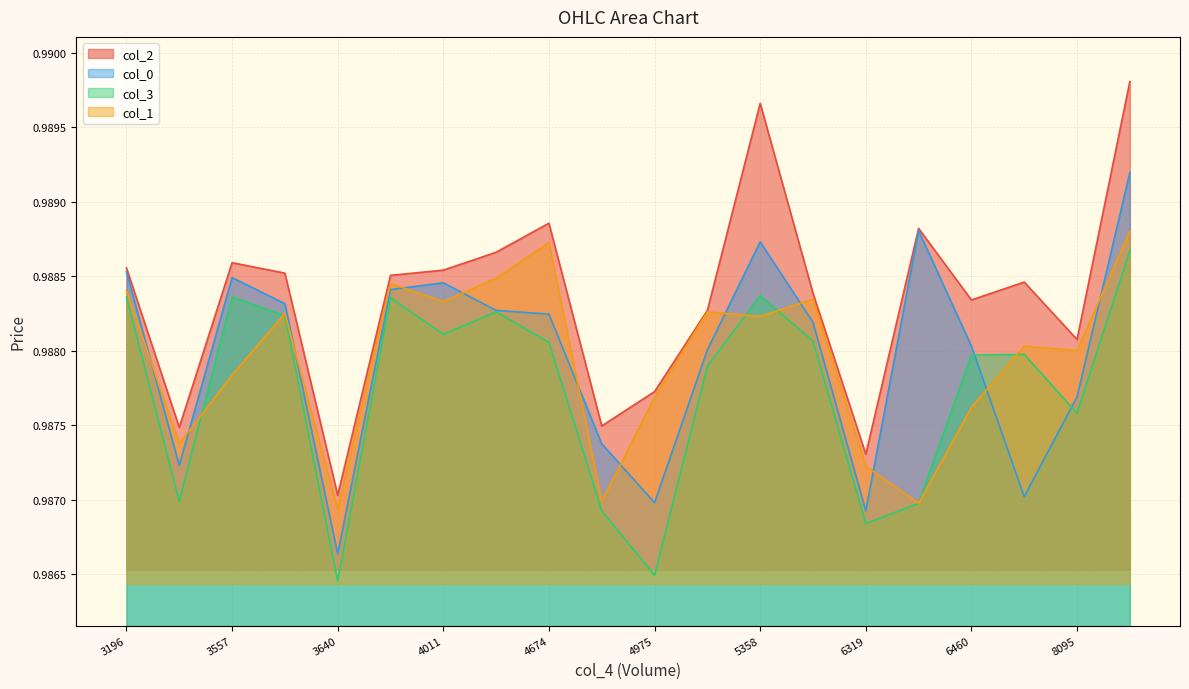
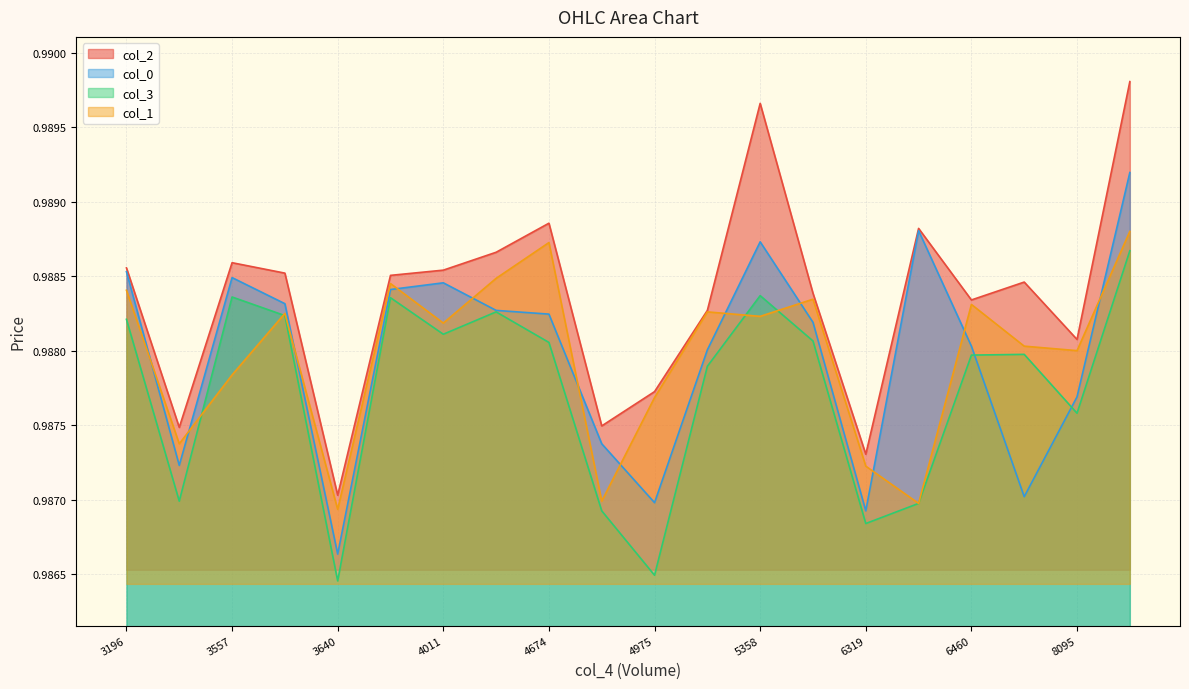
col_3, 3196: 0.98836 -> 0.98821
col_1, 4011: 0.98833 -> 0.98819
col_1, 6460: 0.98762 -> 0.98831
